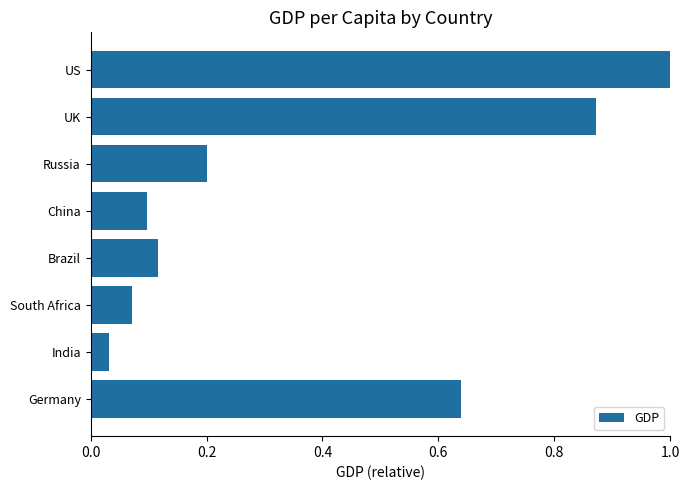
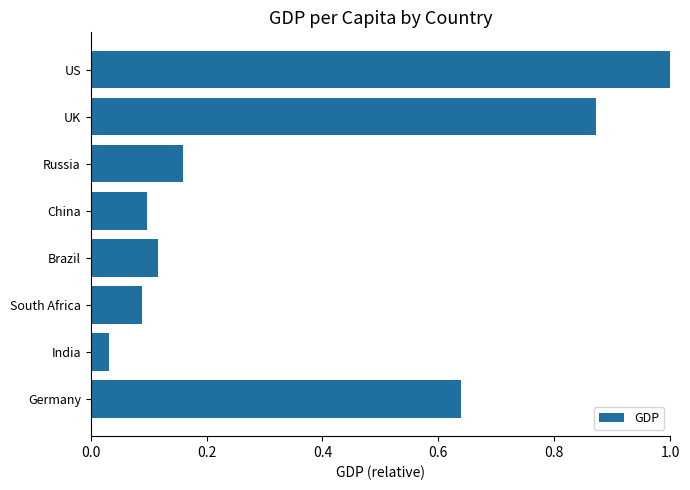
Russia: 0.20 -> 0.16
South Africa: 0.07 -> 0.09
